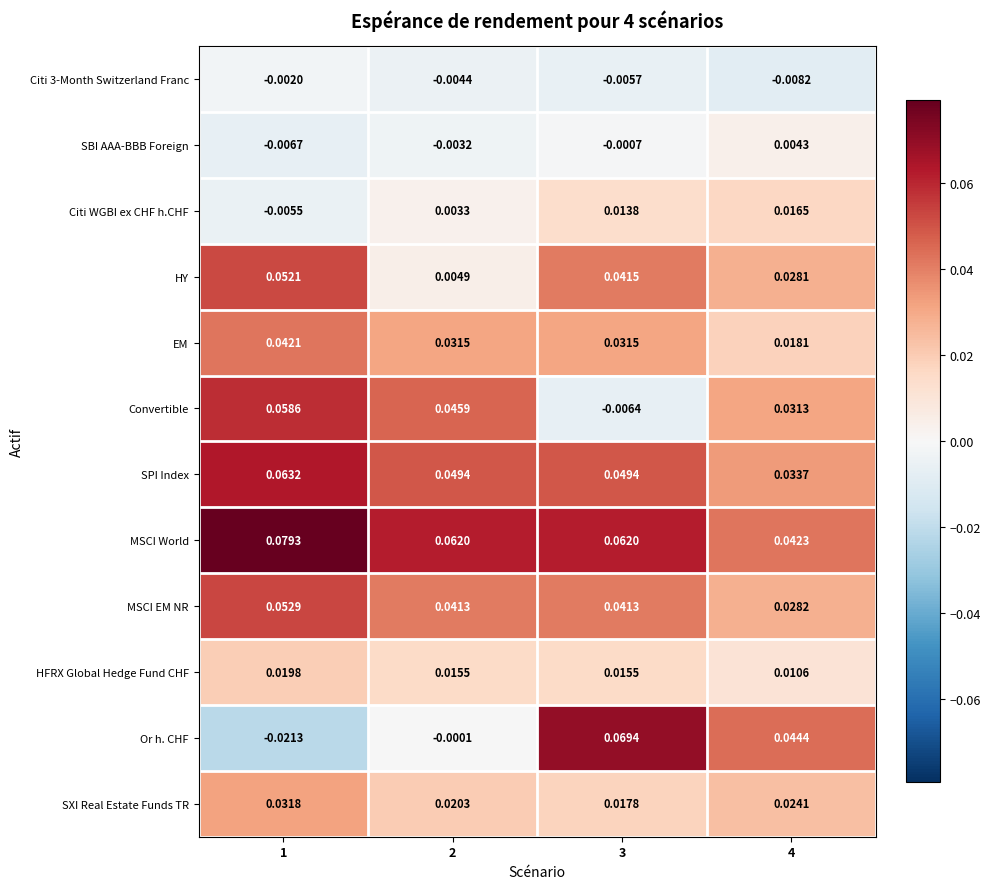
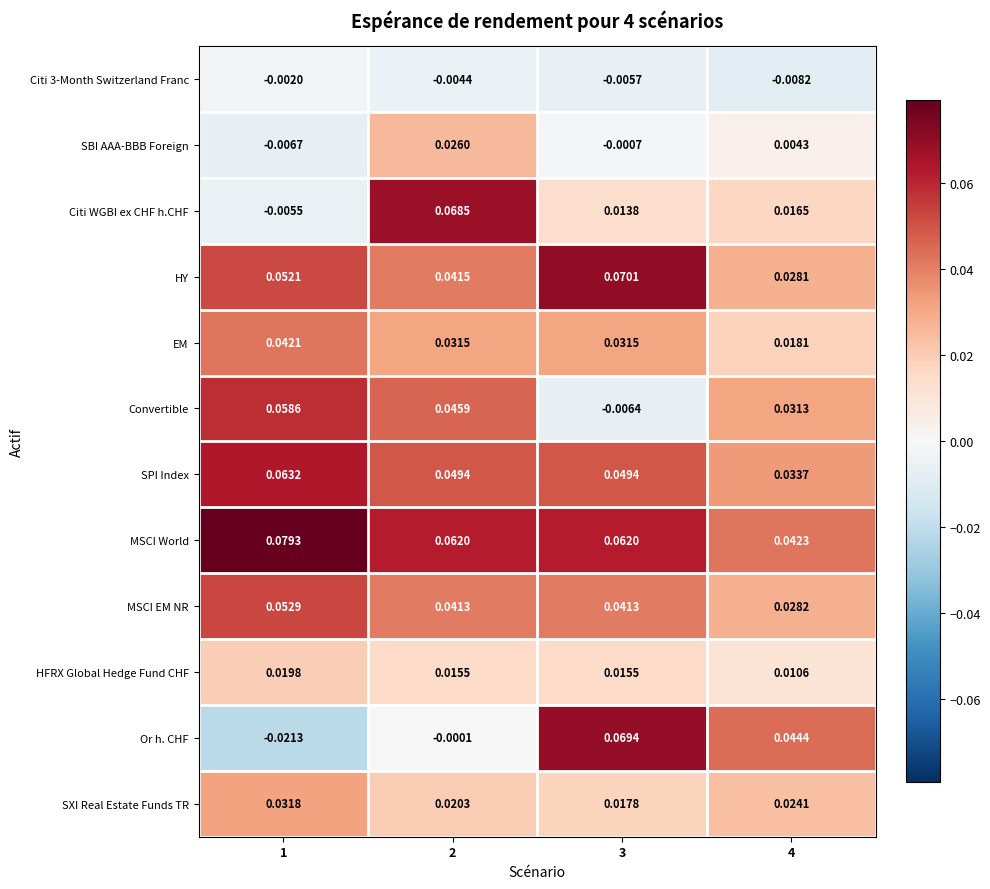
SBI AAA-BBB Foreign, 2: -0.0032 -> 0.0260
Citi WGBI ex CHF h.CHF, 2: 0.0033 -> 0.0685
HY, 2: 0.0049 -> 0.0415
HY, 3: 0.0415 -> 0.0701
